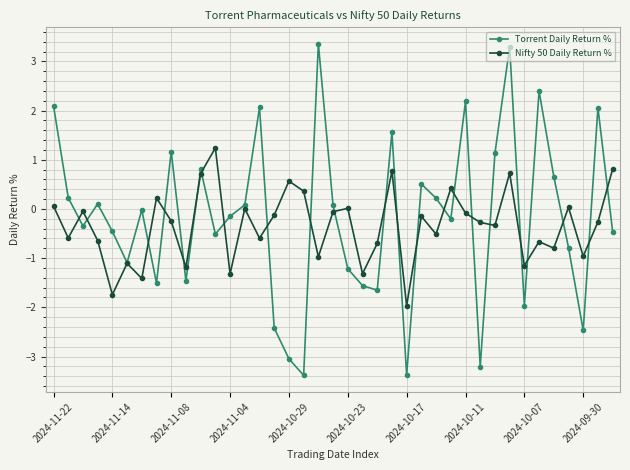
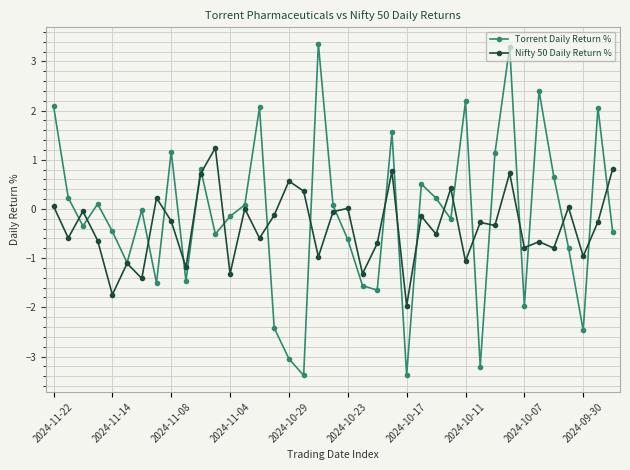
Torrent Daily Return %, 2024-10-23: -1.2 -> -0.6
Nifty 50 Daily Return %, 2024-10-11: -0.1 -> -1.1
Nifty 50 Daily Return %, 2024-10-07: -1.1 -> -0.8
